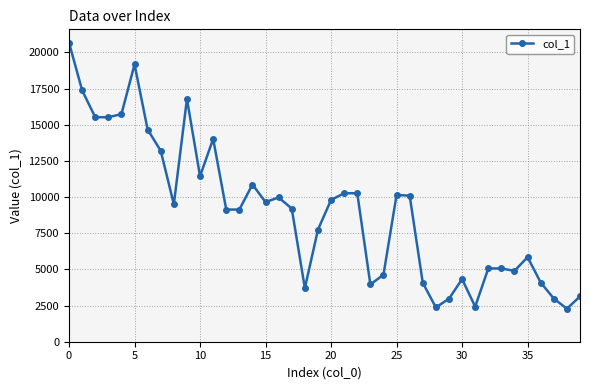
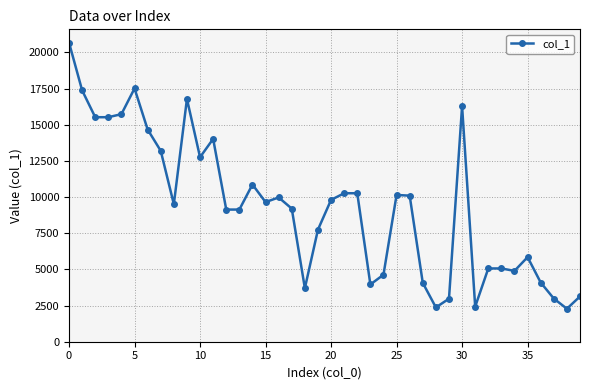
5: 19200 -> 17500
10: 11400 -> 12800
30: 4300 -> 16300
